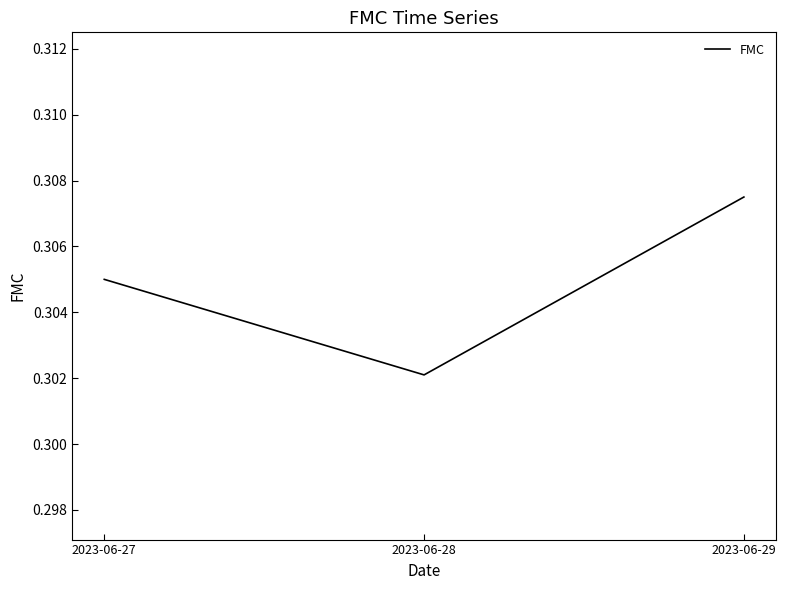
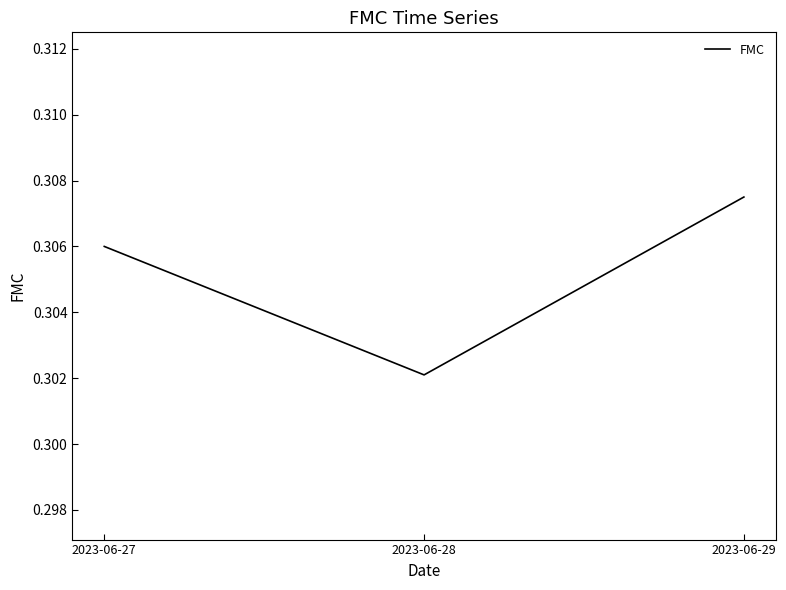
2023-06-27: 0.305 -> 0.306
